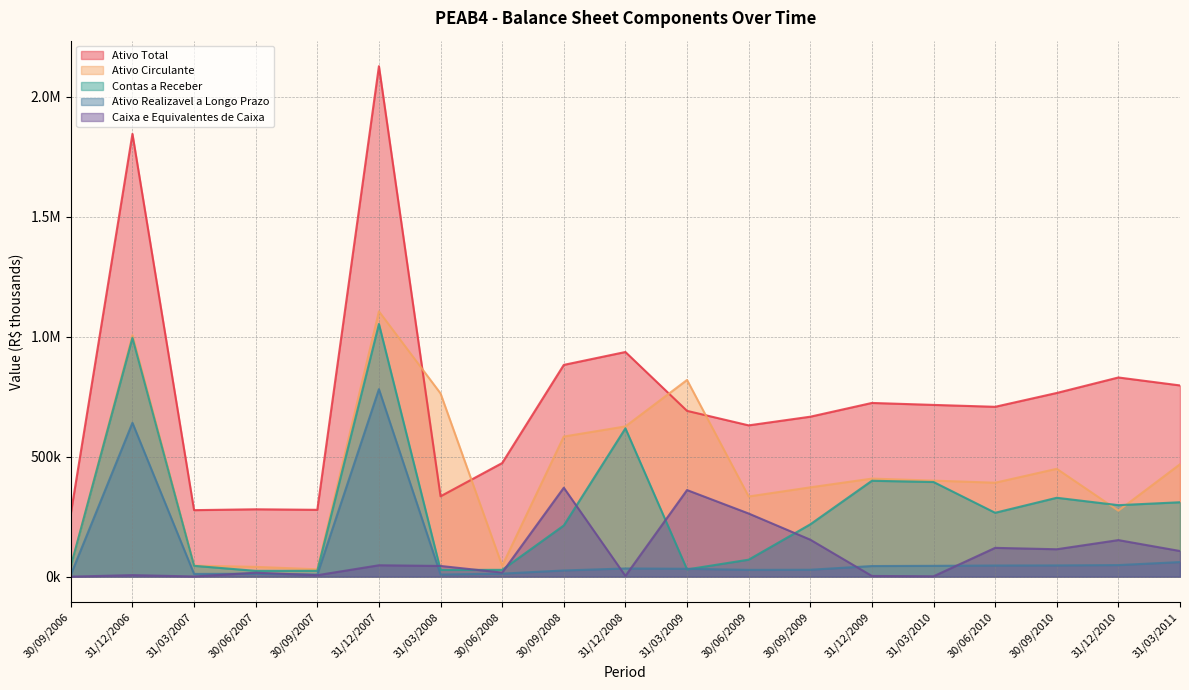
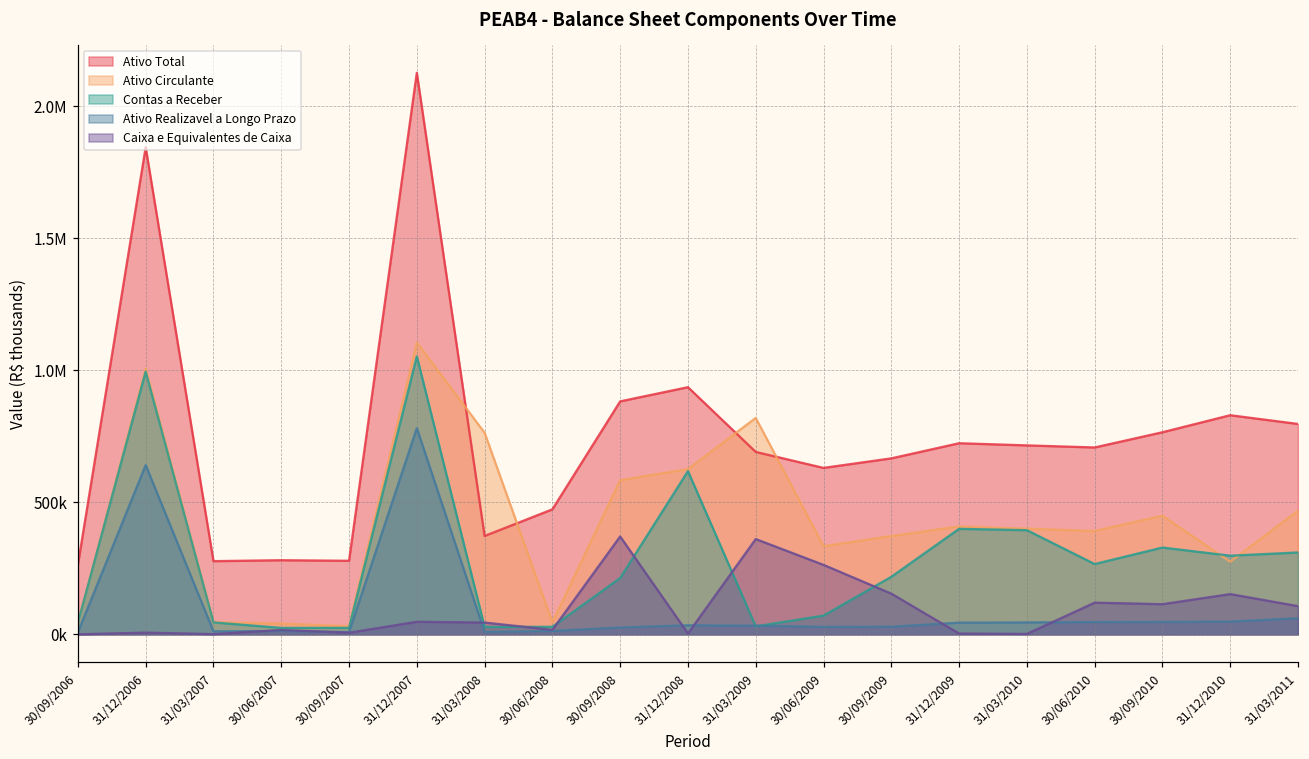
Ativo Total, 31/03/2008: 340000 -> 370000
